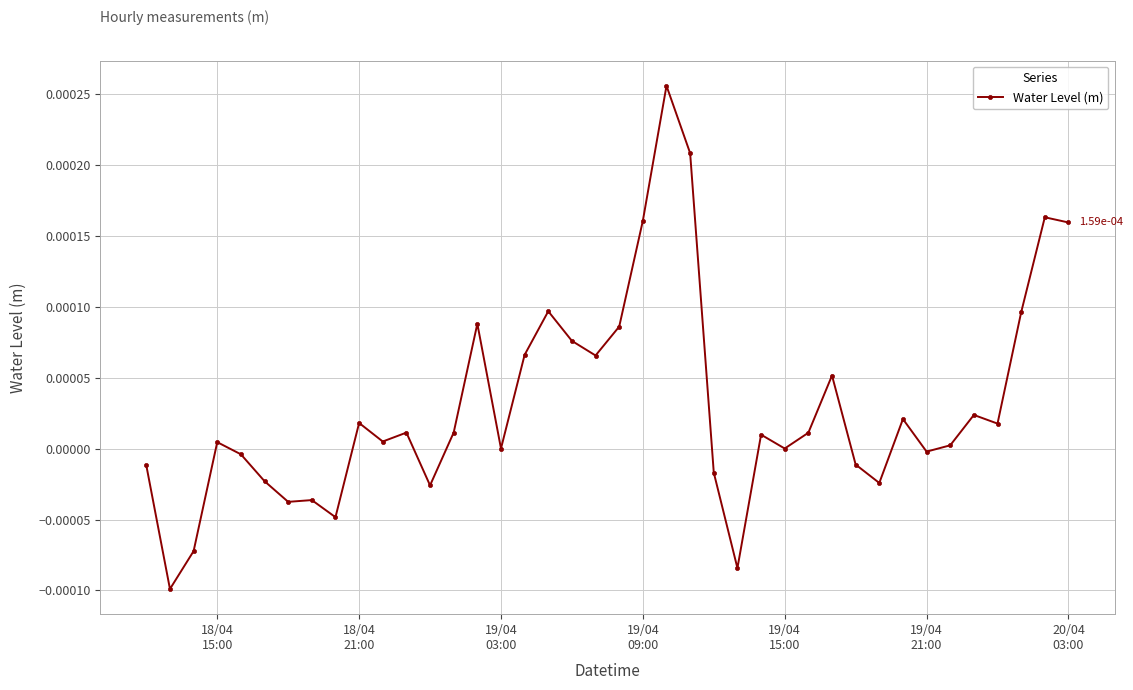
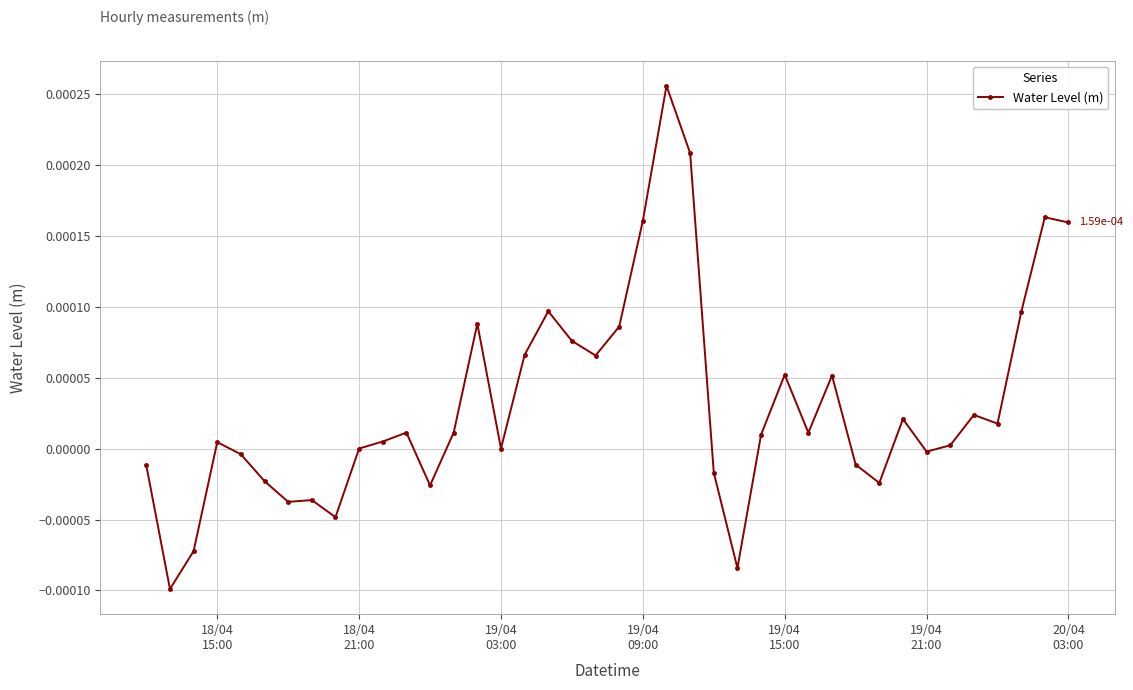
18/04 21:00: 0.00002 -> 0.00000
19/04 15:00: 0.0000 -> 0.0001
